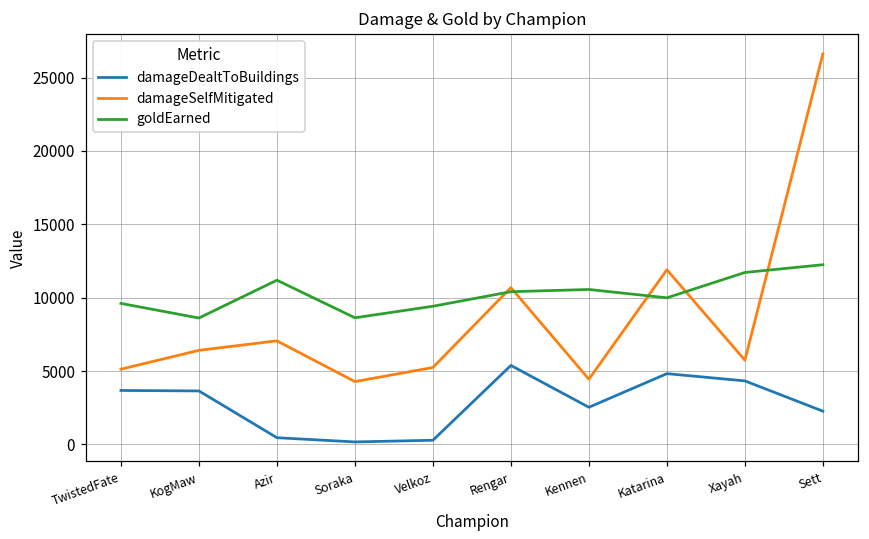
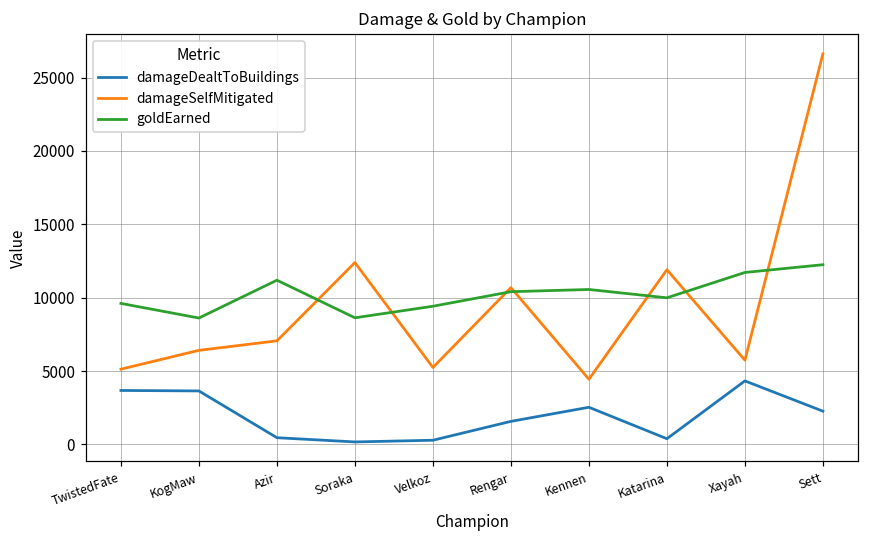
damageSelfMitigated, Soraka: 4300 -> 12400
damageDealtToBuildings, Rengar: 5400 -> 1600
damageDealtToBuildings, Katarina: 4800 -> 400
